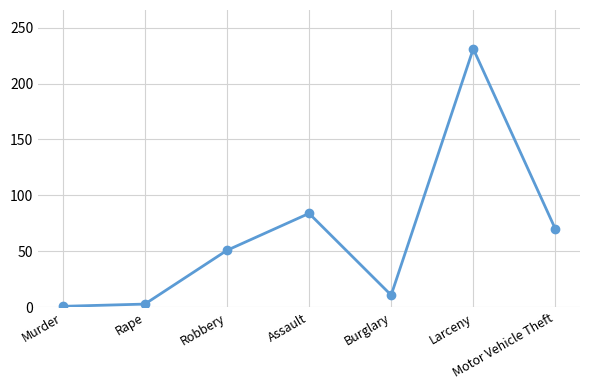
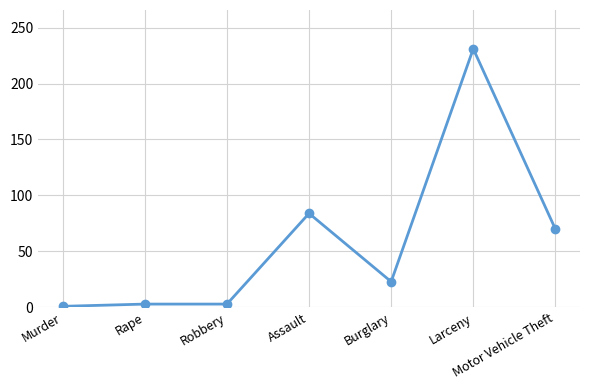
Robbery: 51 -> 3
Burglary: 11 -> 23
